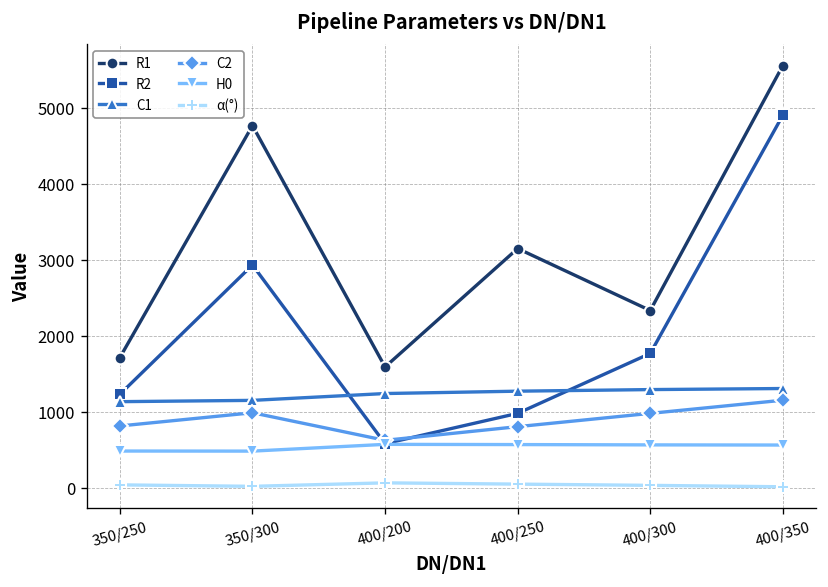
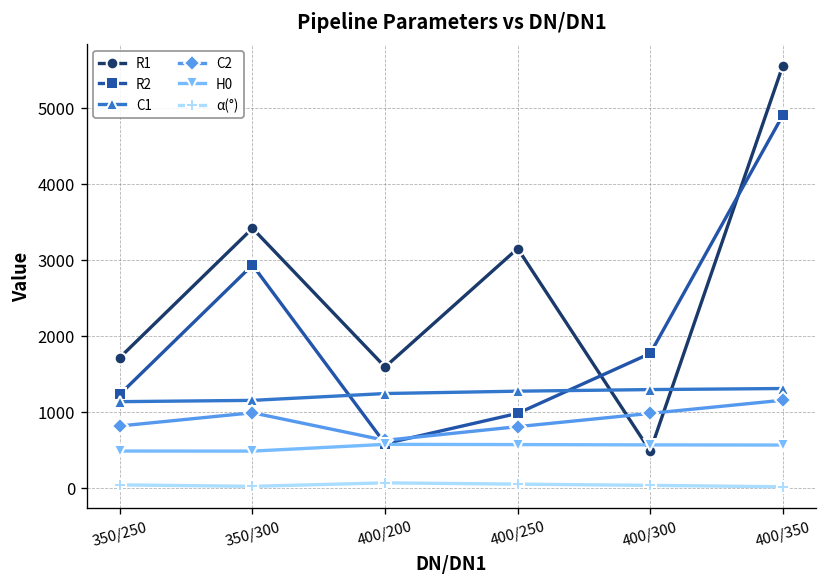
R1, 350/300: 4800 -> 3400
R1, 400/300: 2300 -> 500
